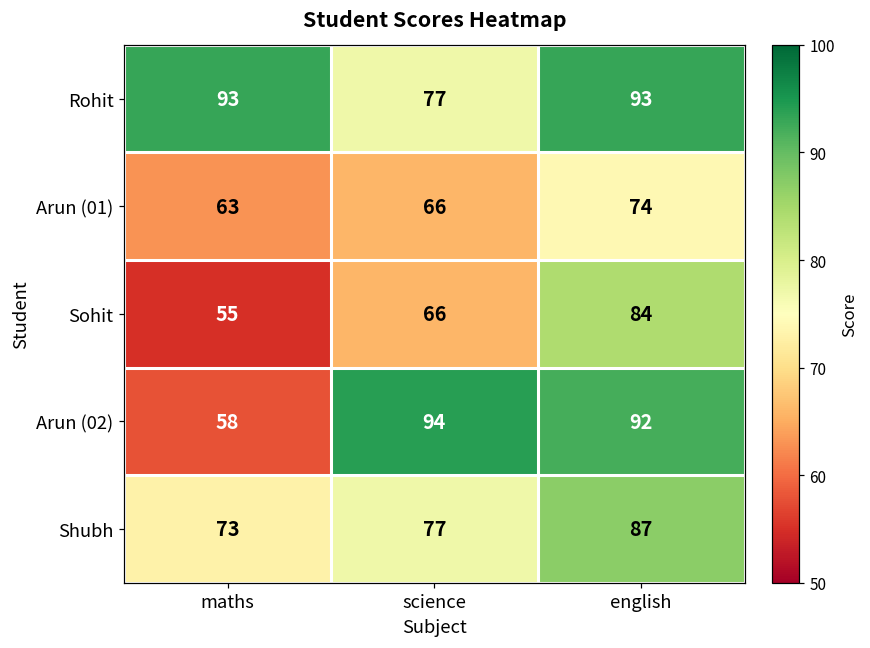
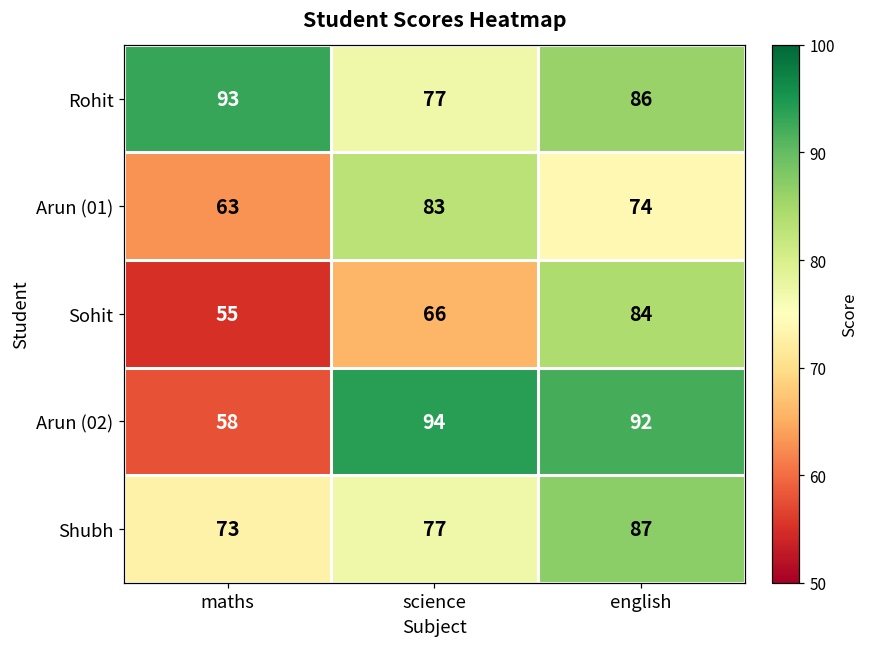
Rohit, english: 93 -> 86
Arun (01), science: 66 -> 83
